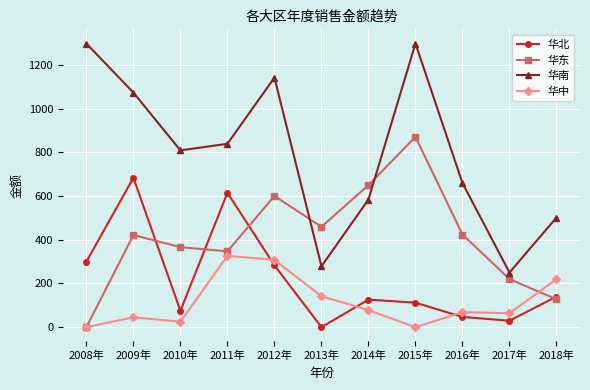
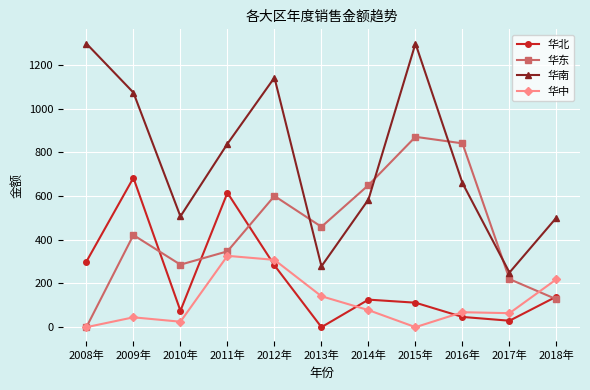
华东, 2010年: 370 -> 290
华南, 2010年: 810 -> 510
华东, 2016年: 420 -> 840
